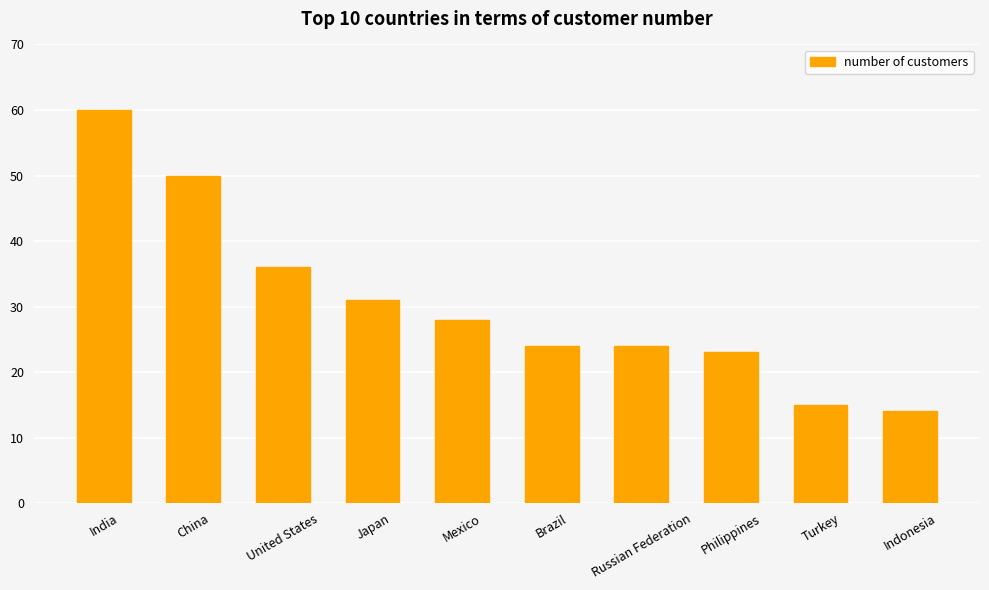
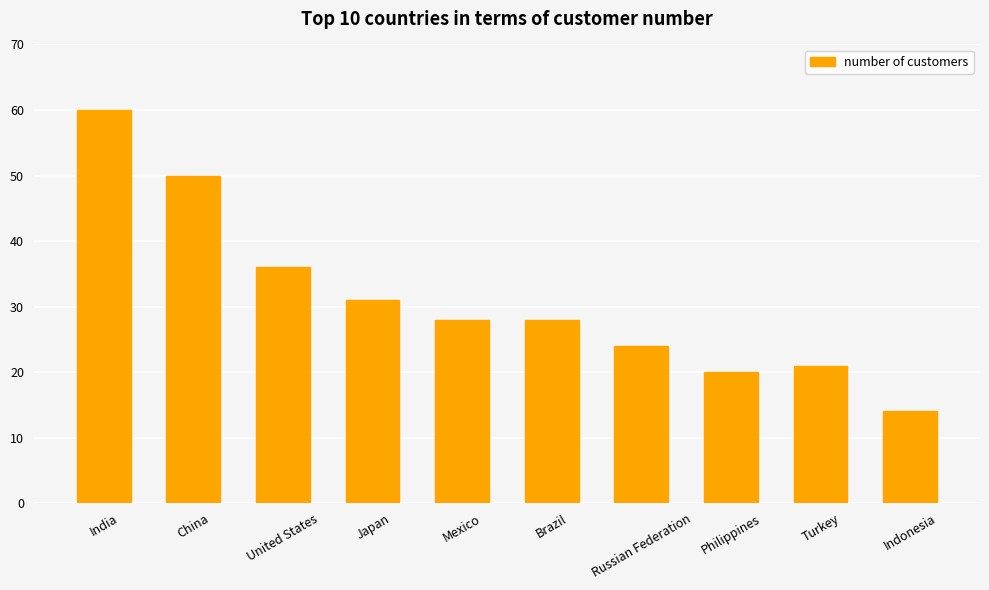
Brazil: 24 -> 28
Philippines: 23 -> 20
Turkey: 15 -> 21
